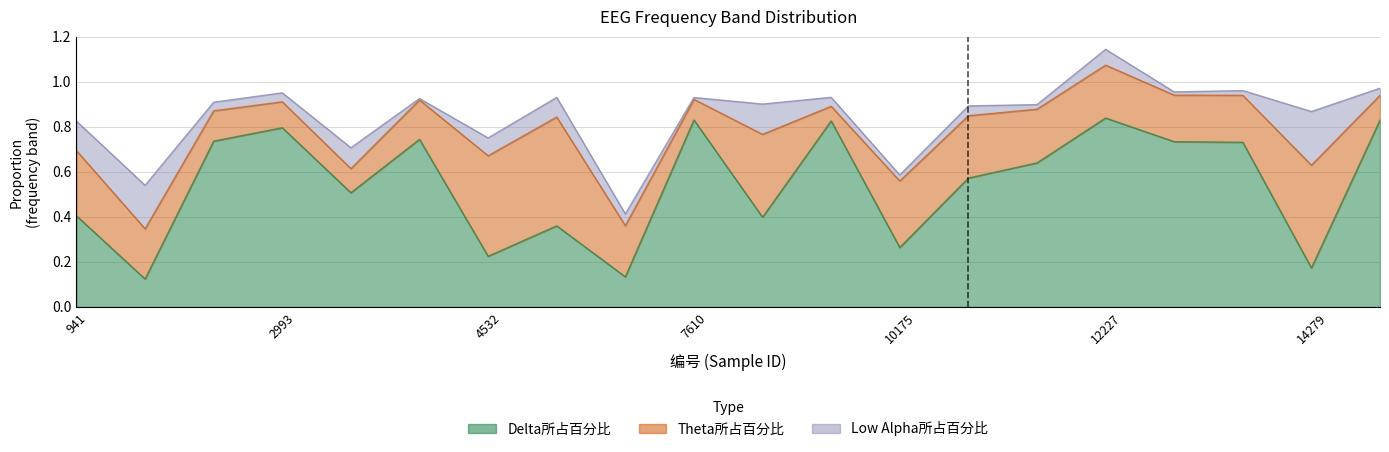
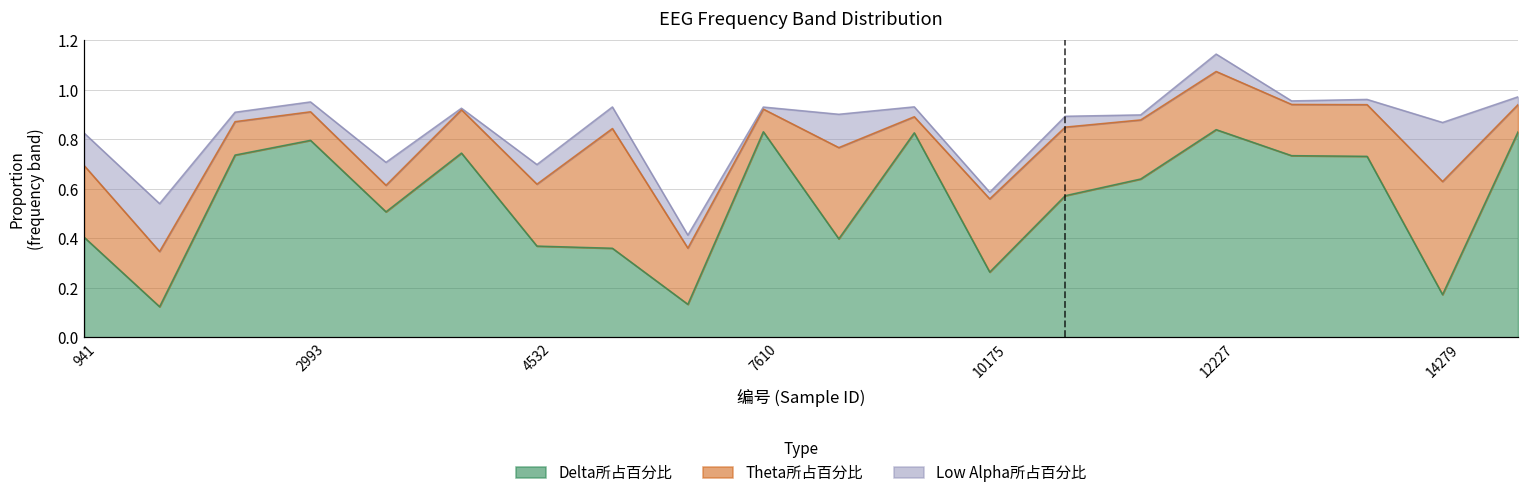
Delta所占百分比, 4532: 0.23 -> 0.37
Theta所占百分比, 4532: 0.45 -> 0.25
